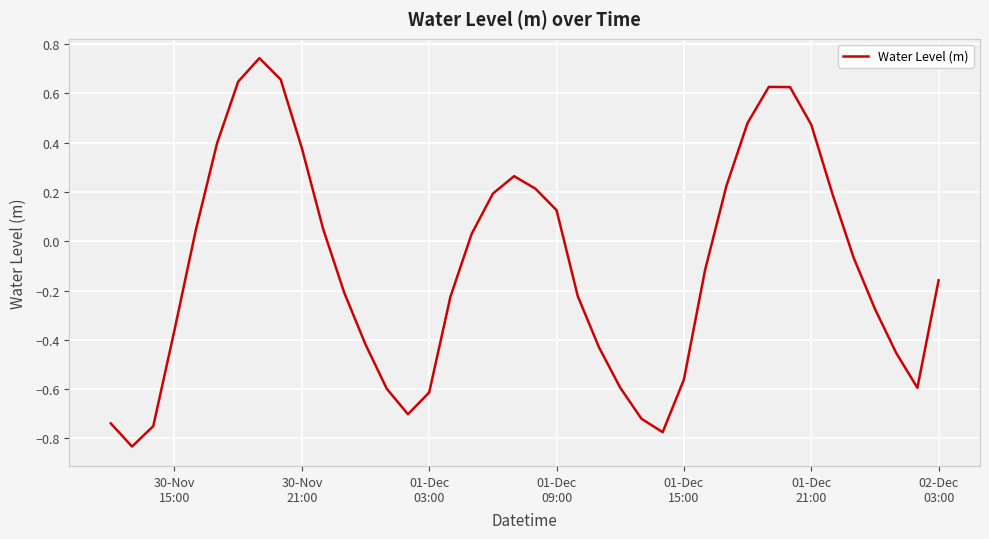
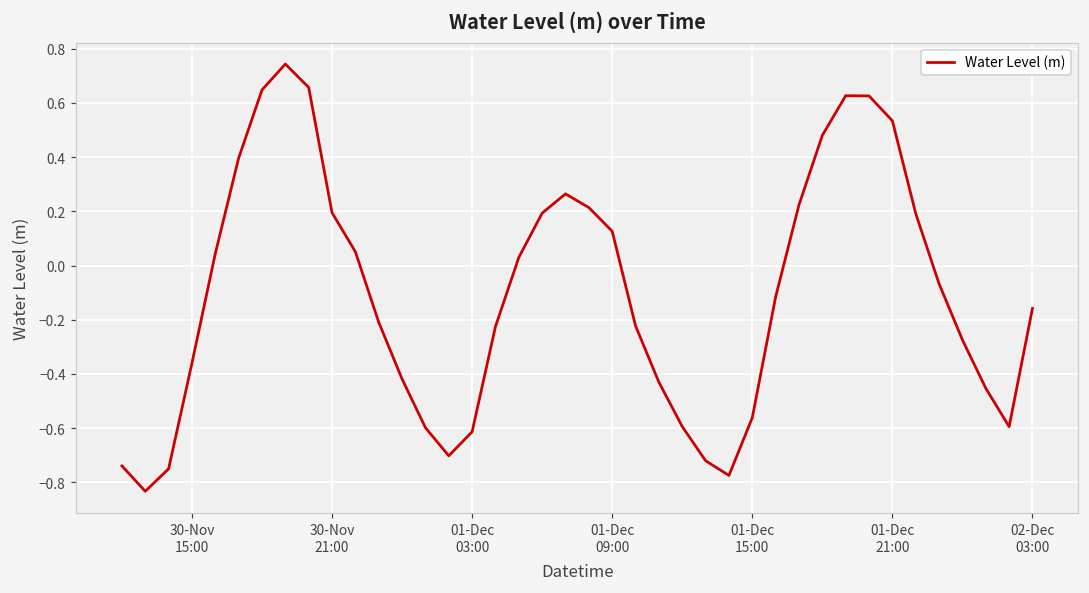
30-Nov 21:00: 0.38 -> 0.19
01-Dec 21:00: 0.47 -> 0.53
